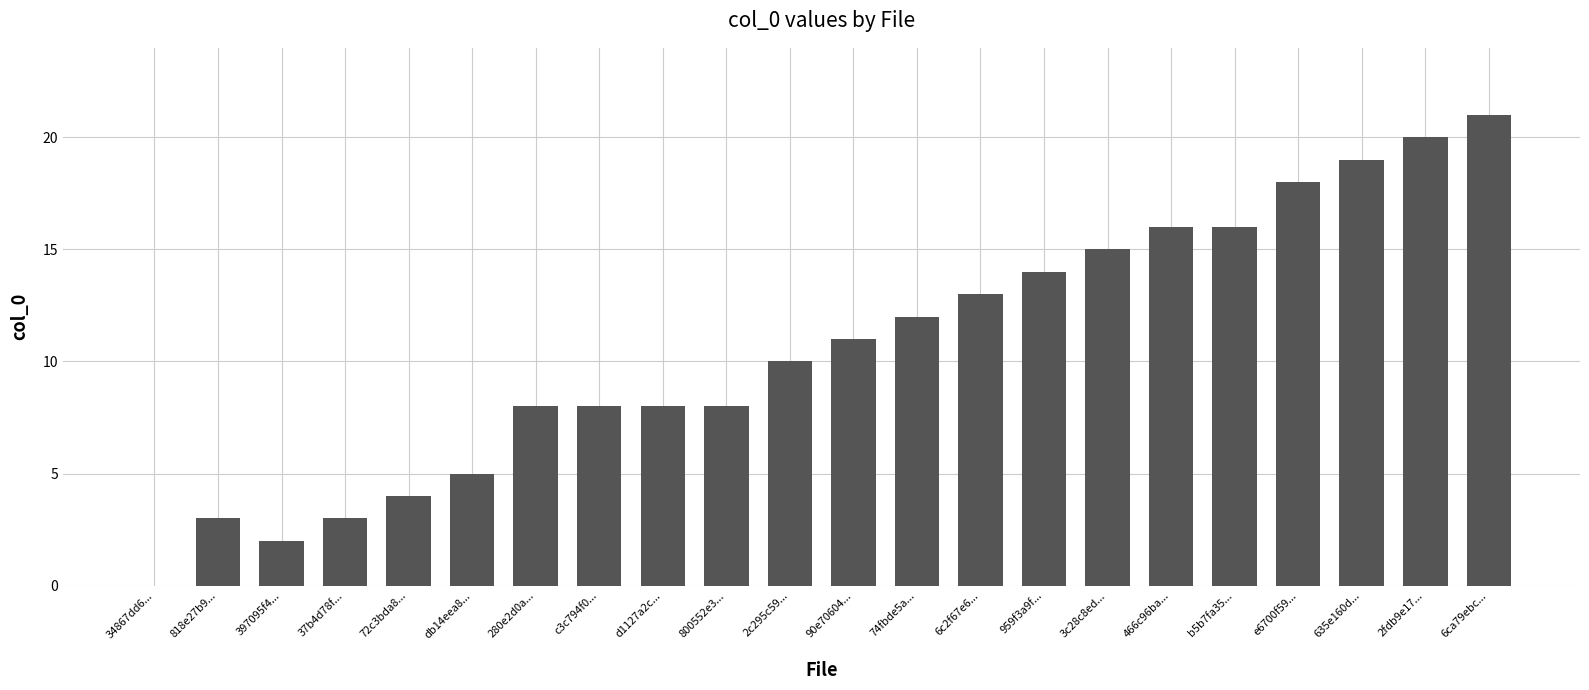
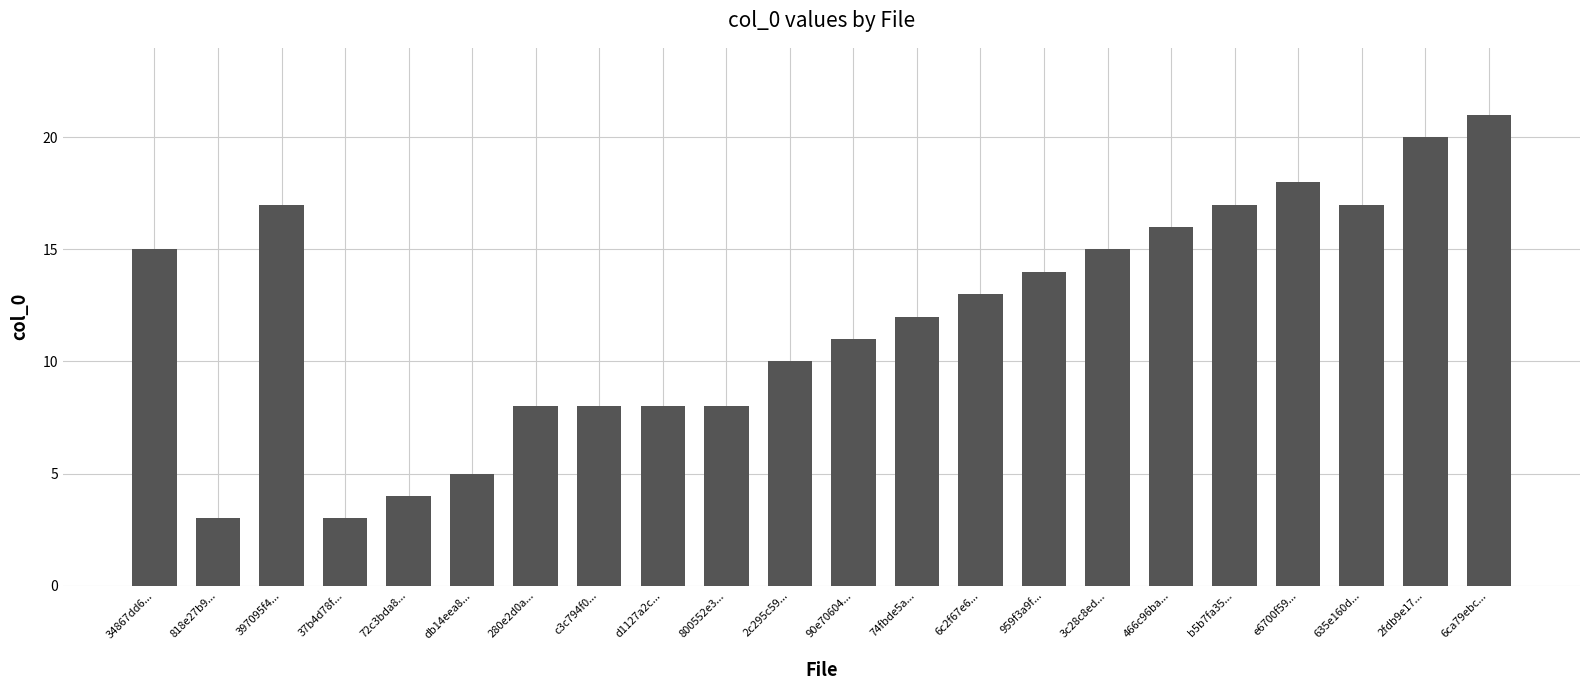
34867dd6...: 0 -> 15
397095f4...: 2 -> 17
b5b7fa35...: 16 -> 17
635e160d...: 19 -> 17
